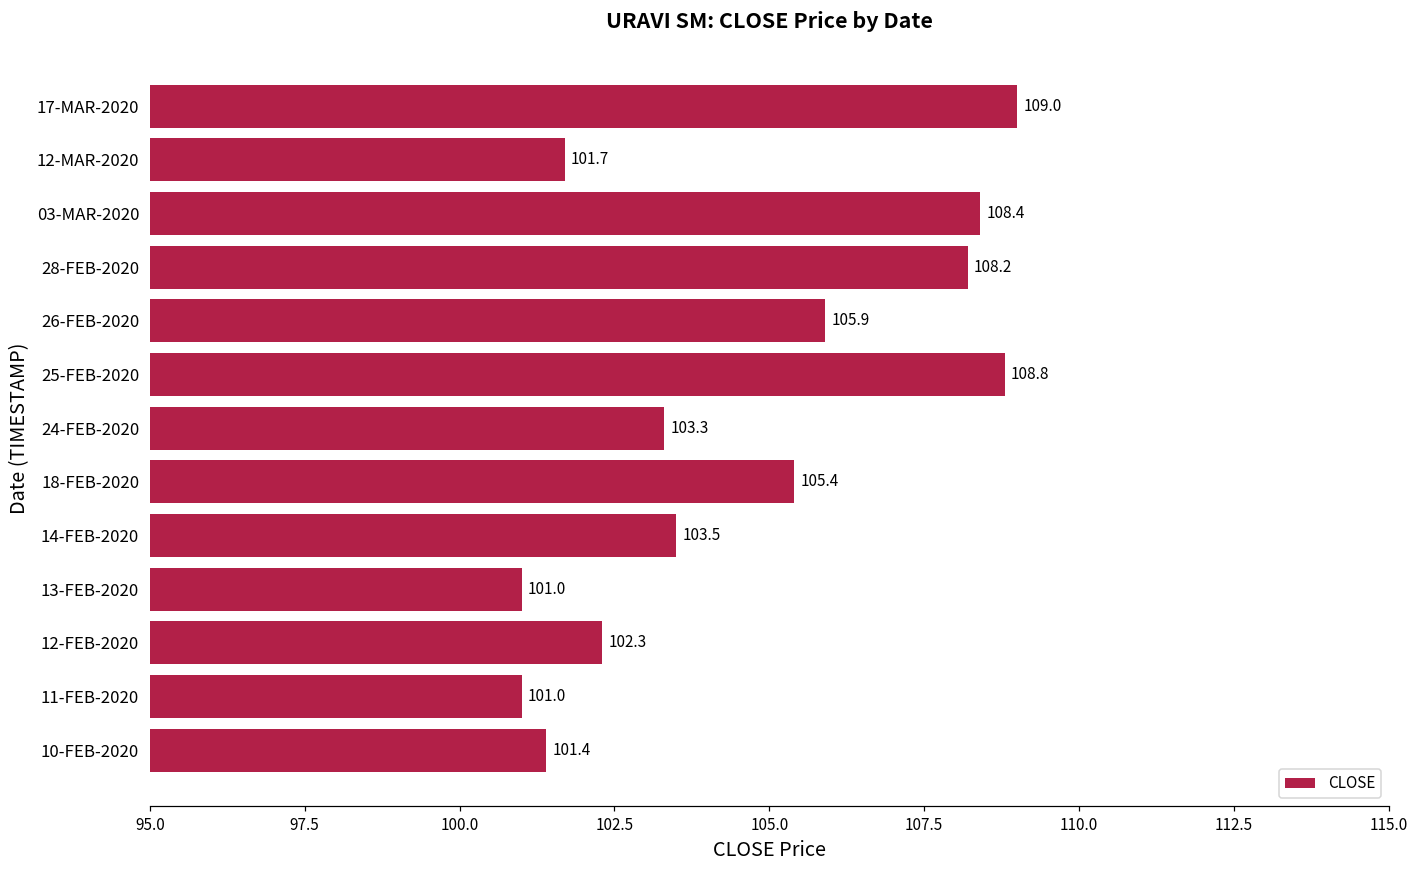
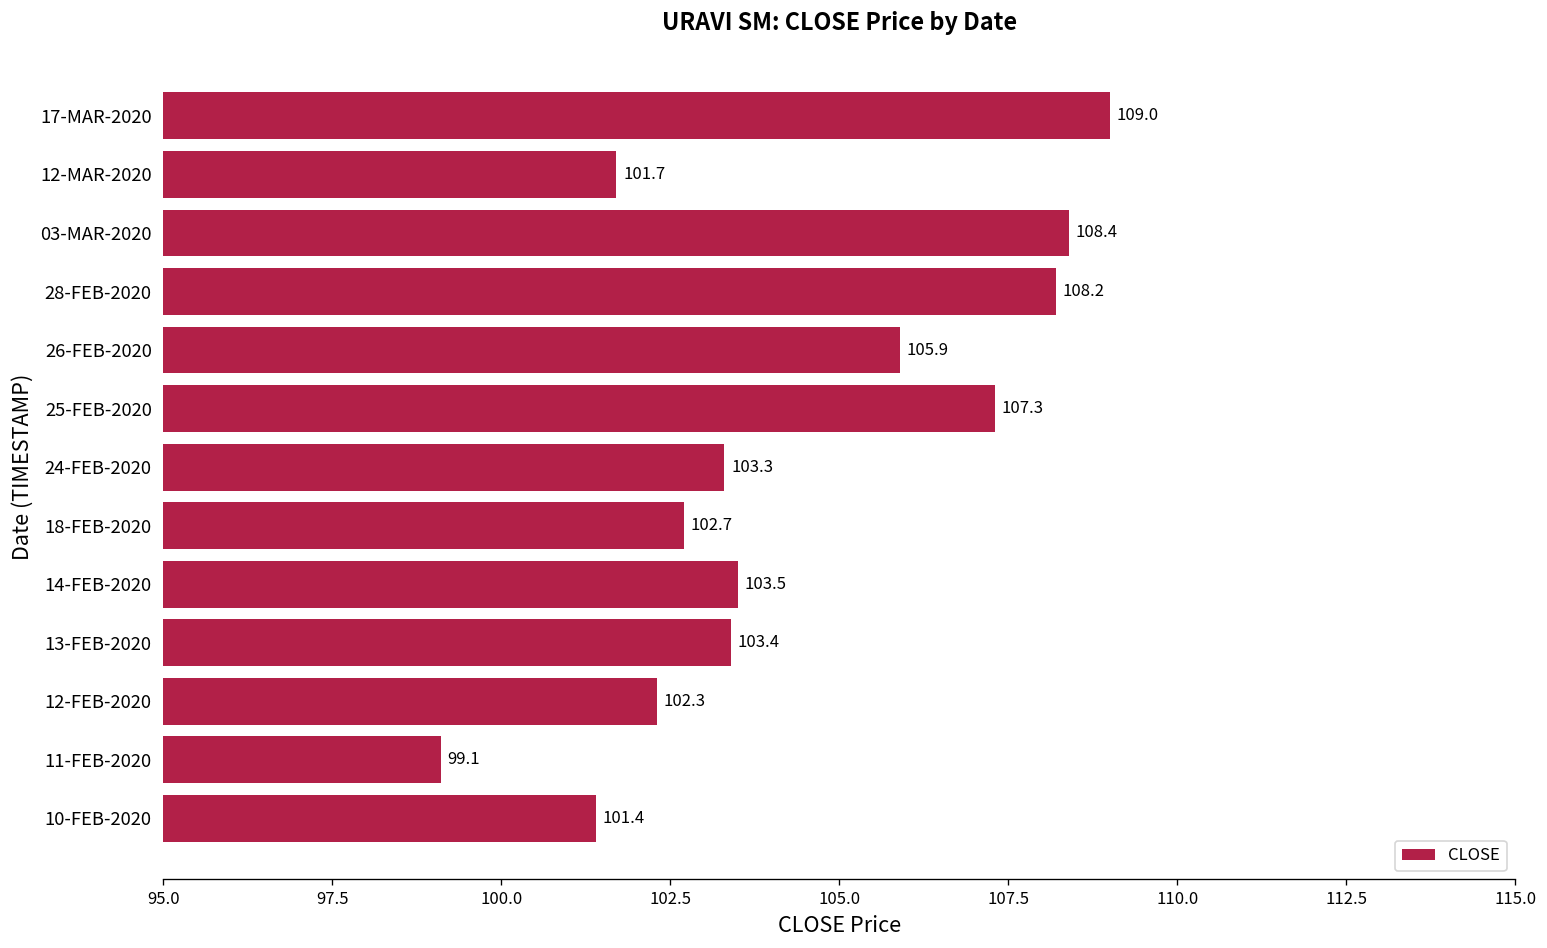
25-FEB-2020: 108.8 -> 107.3
18-FEB-2020: 105.4 -> 102.7
13-FEB-2020: 101.0 -> 103.4
11-FEB-2020: 101.0 -> 99.1
